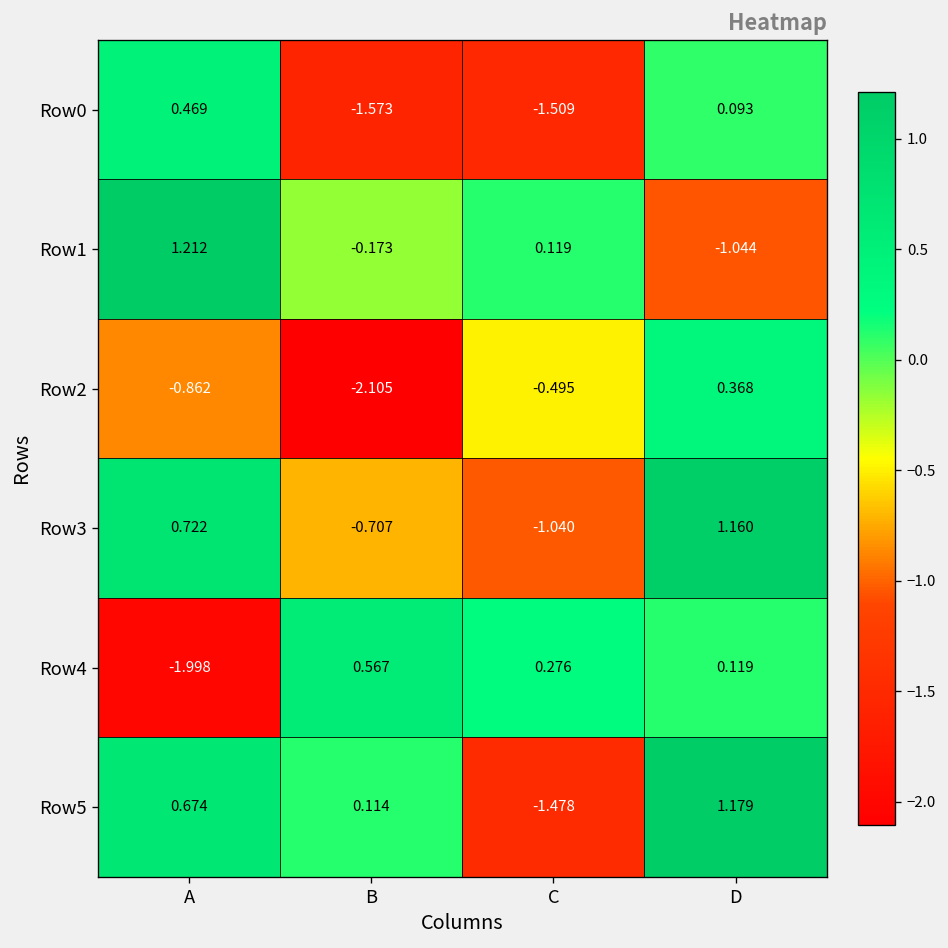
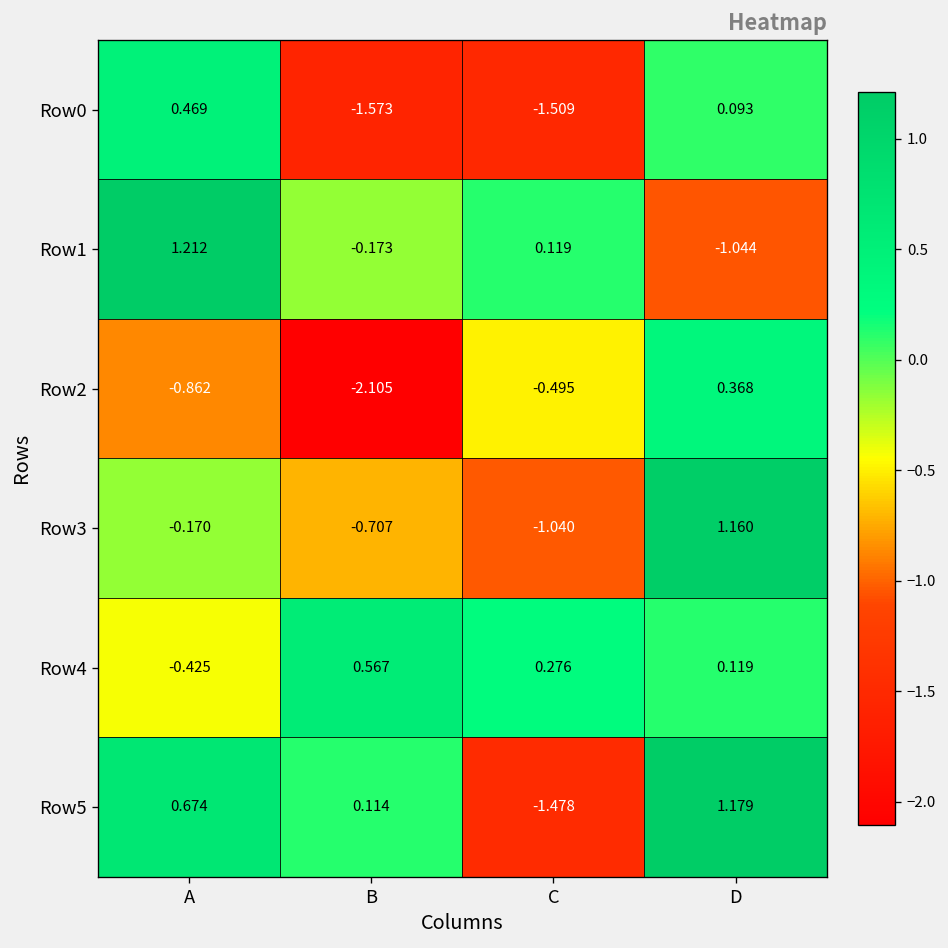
Row3, A: 0.722 -> -0.170
Row4, A: -1.998 -> -0.425
